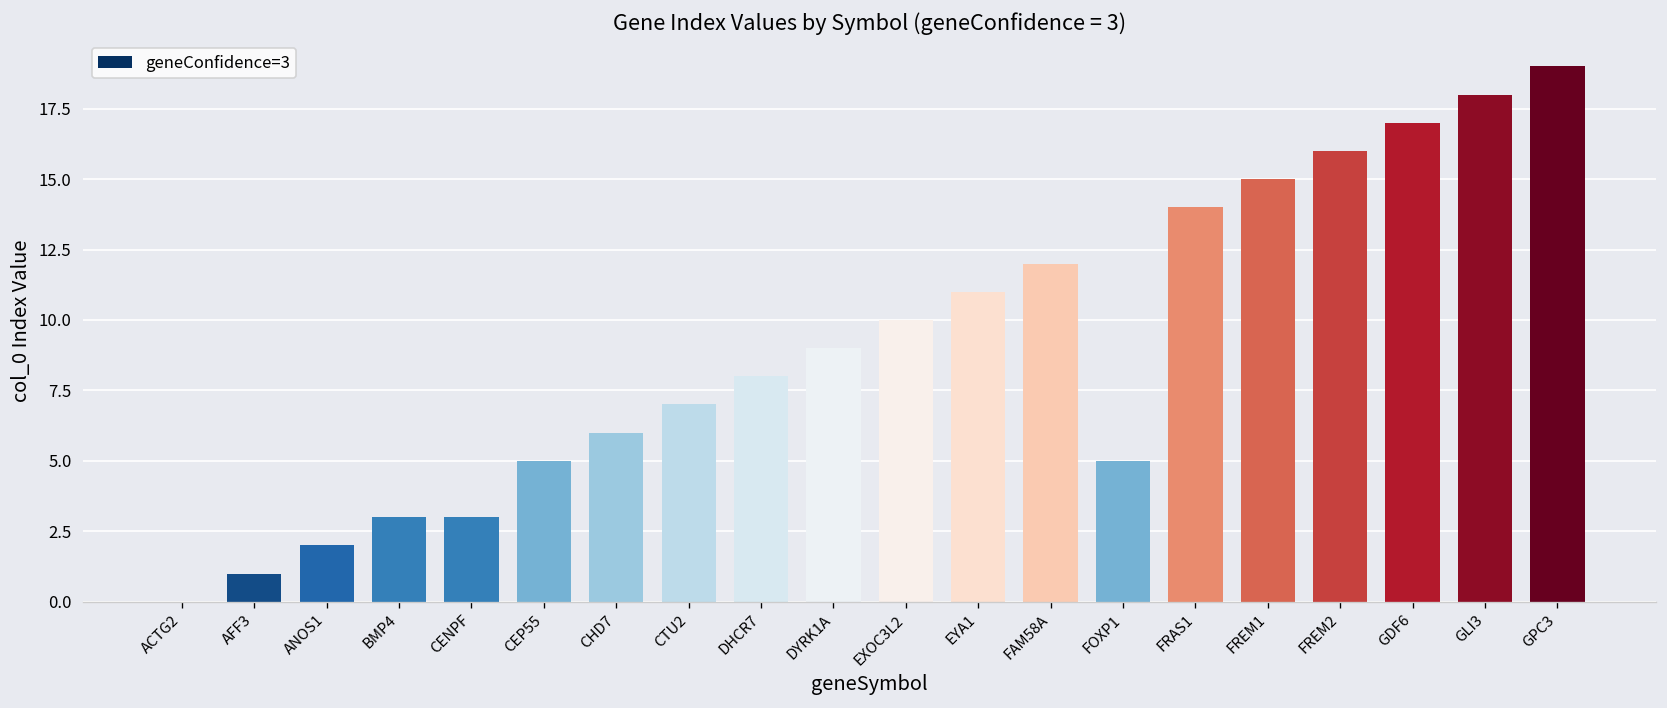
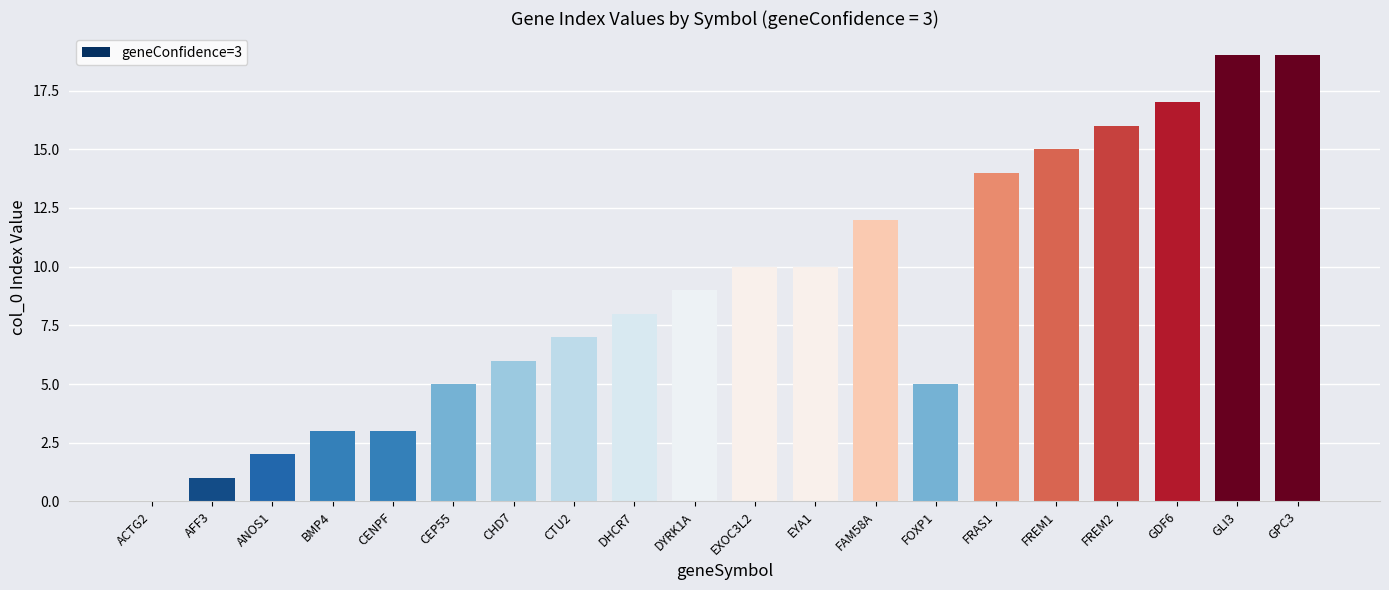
EYA1: 11 -> 10
GLI3: 18 -> 19
